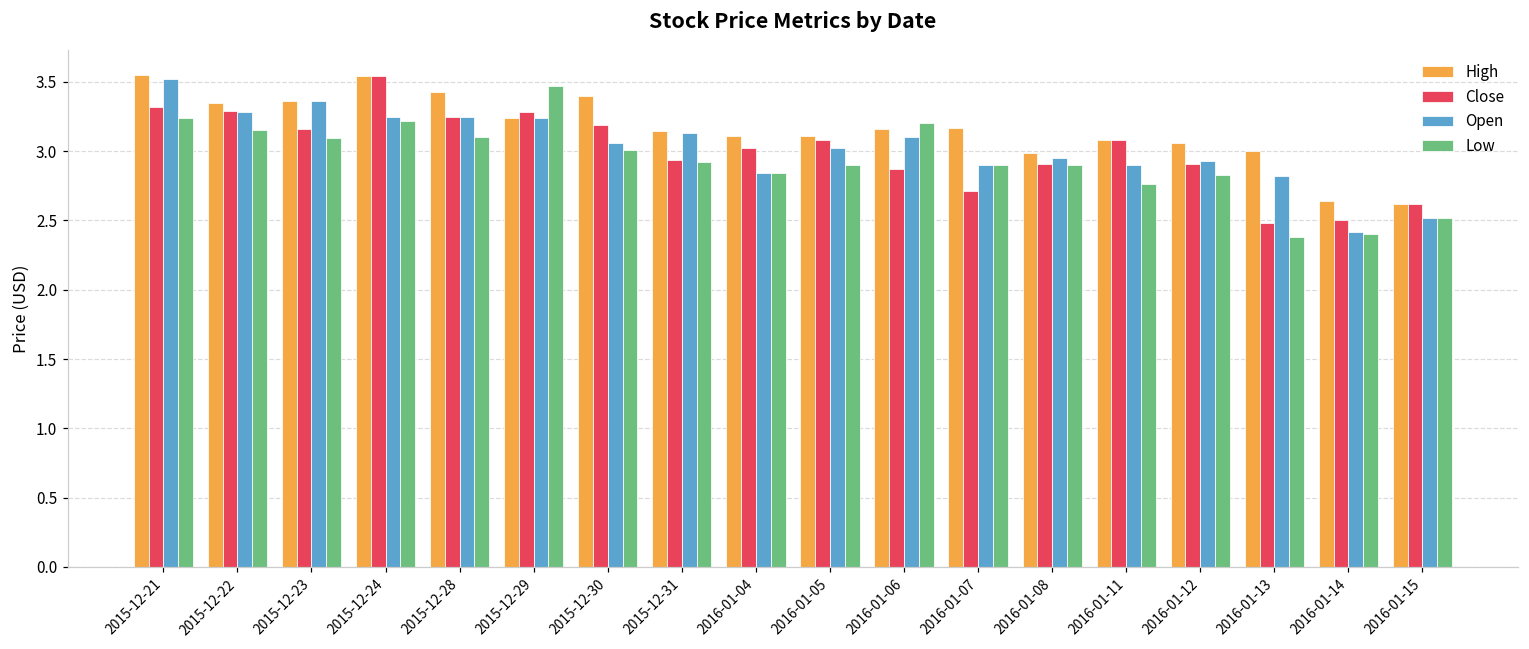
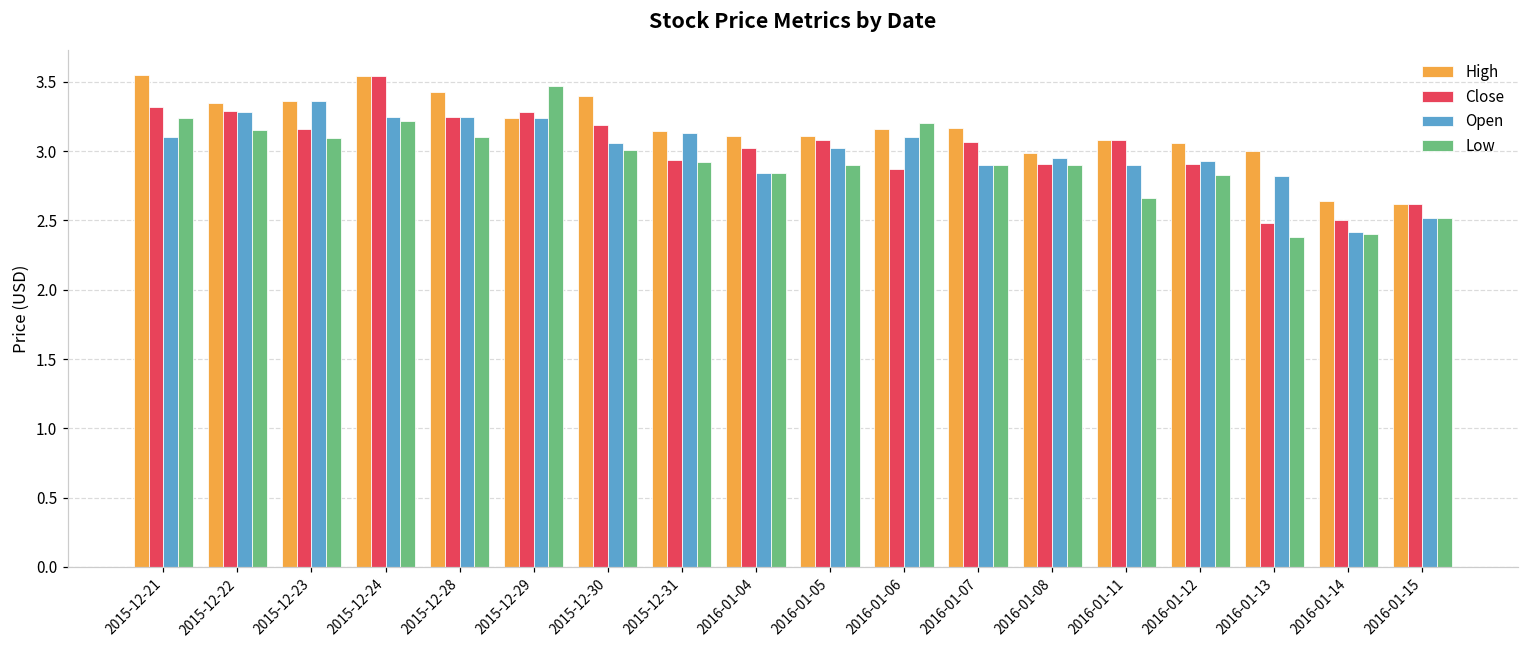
Open, 2015-12-21: 3.52 -> 3.10
Close, 2016-01-07: 2.71 -> 3.07
Low, 2016-01-11: 2.76 -> 2.66
